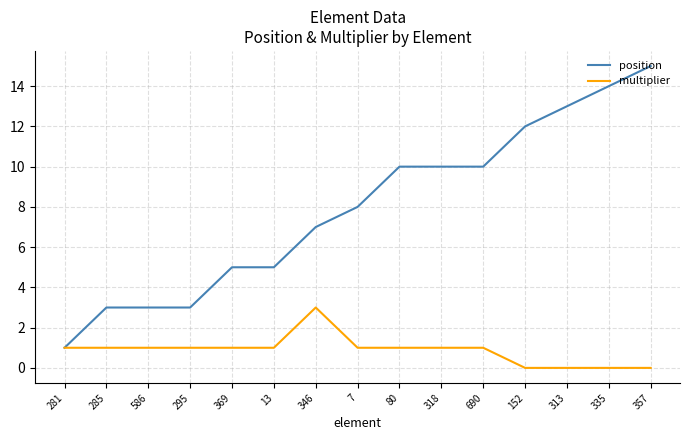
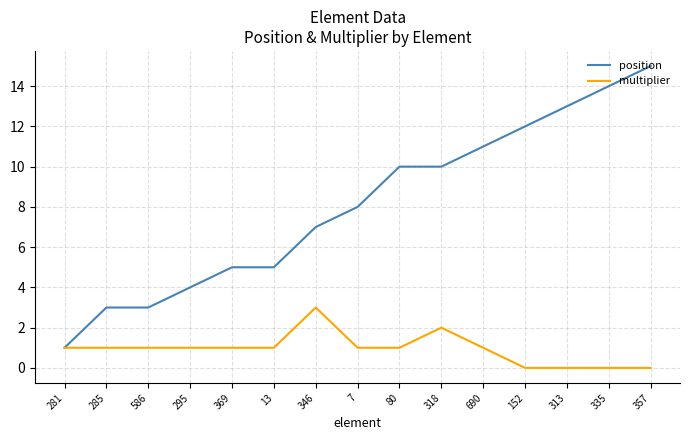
position, 295: 3 -> 4
multiplier, 318: 1 -> 2
position, 690: 10 -> 11
